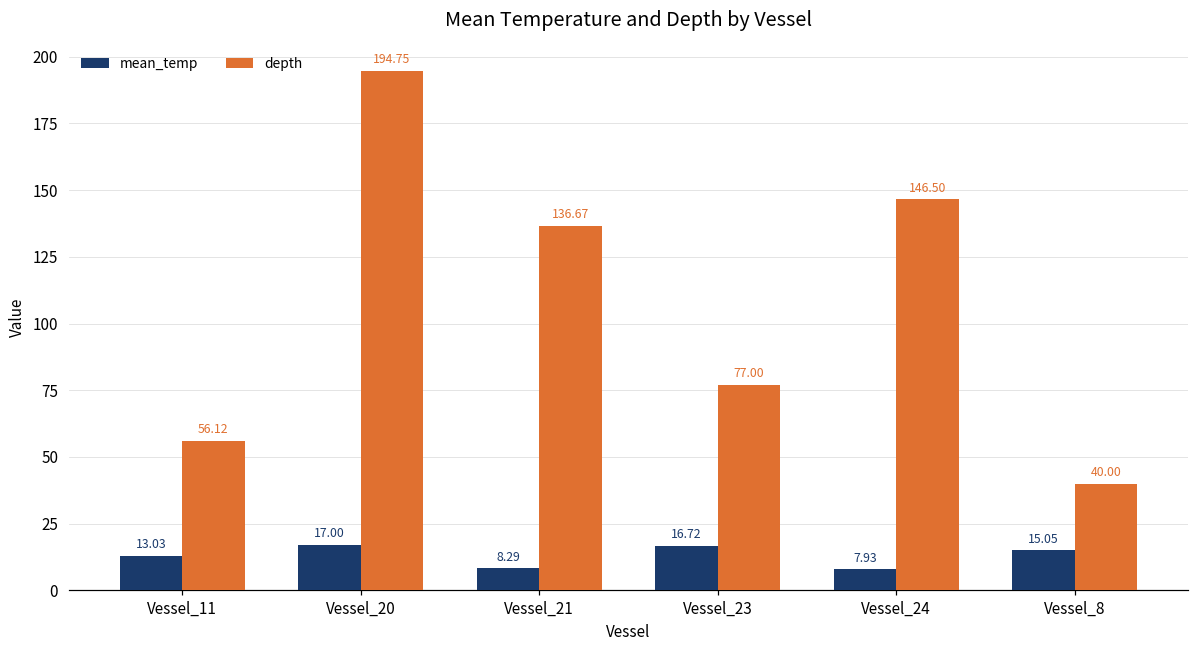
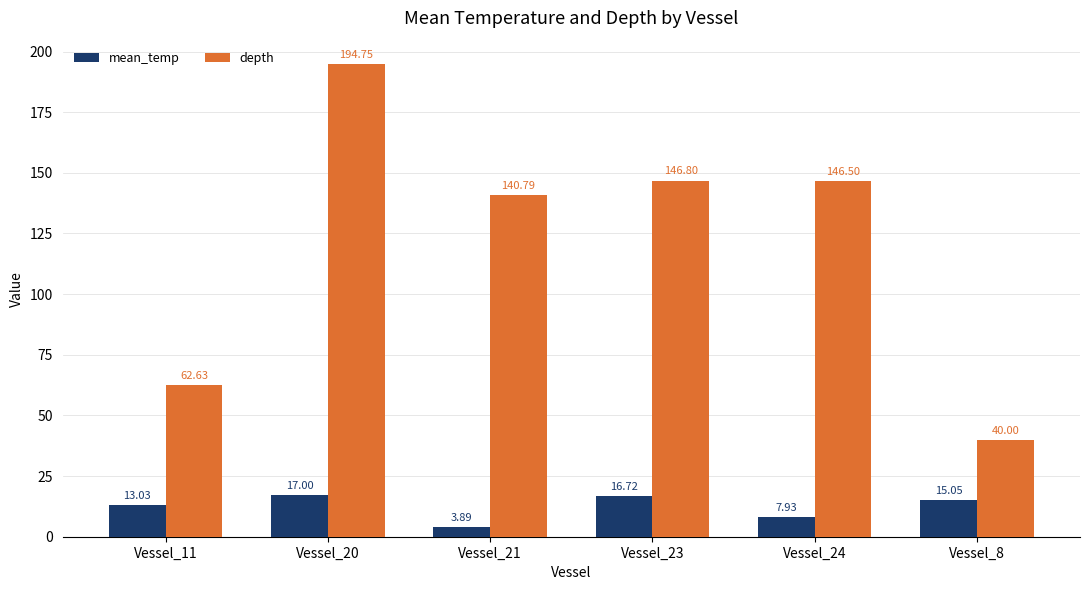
depth, Vessel_11: 56.12 -> 62.63
mean_temp, Vessel_21: 8.29 -> 3.89
depth, Vessel_21: 136.67 -> 140.79
depth, Vessel_23: 77.00 -> 146.80
